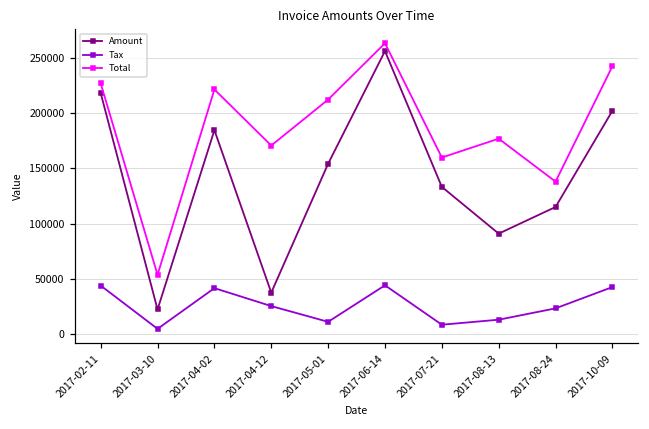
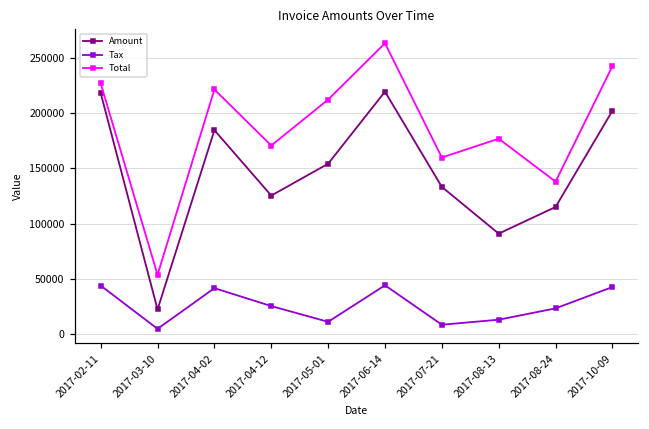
Amount, 2017-04-12: 37000 -> 125000
Amount, 2017-06-14: 256000 -> 220000
